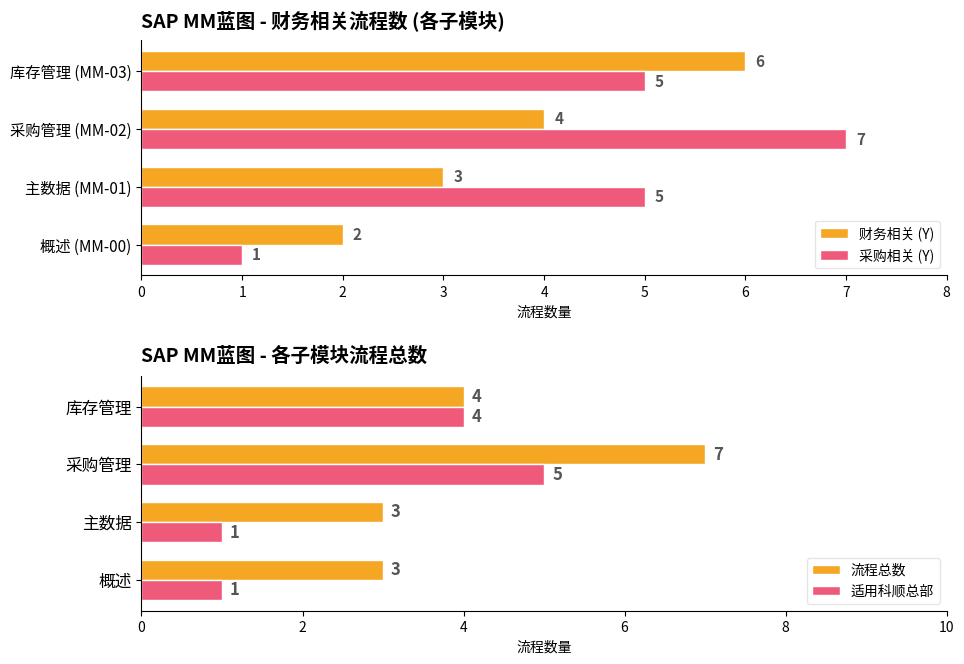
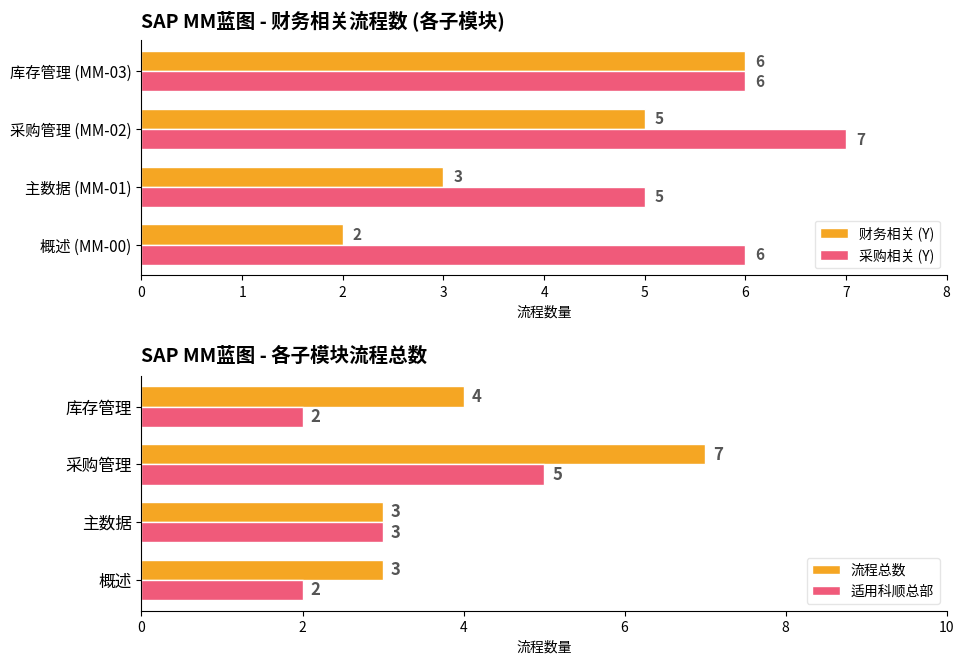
SAP MM蓝图 - 财务相关流程数 (各子模块), 采购相关 (Y), 库存管理 (MM-03): 5 -> 6
SAP MM蓝图 - 财务相关流程数 (各子模块), 财务相关 (Y), 采购管理 (MM-02): 4 -> 5
SAP MM蓝图 - 财务相关流程数 (各子模块), 采购相关 (Y), 概述 (MM-00): 1 -> 6
SAP MM蓝图 - 各子模块流程总数, 适用科顺总部, 库存管理: 4 -> 2
SAP MM蓝图 - 各子模块流程总数, 适用科顺总部, 主数据: 1 -> 3
SAP MM蓝图 - 各子模块流程总数, 适用科顺总部, 概述: 1 -> 2
